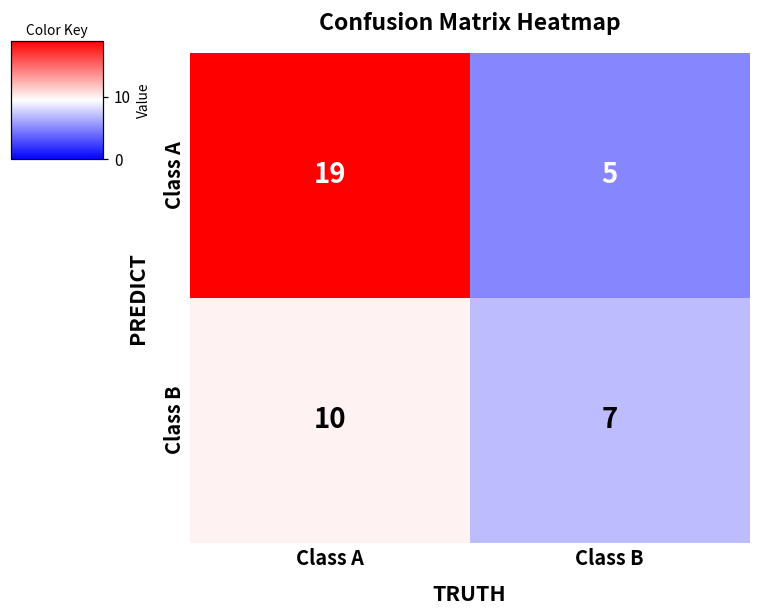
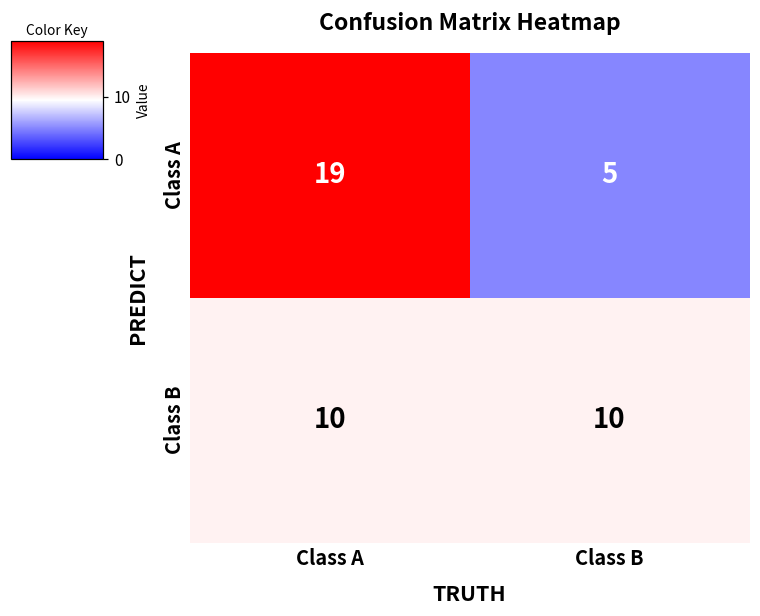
Class B, Class B: 7 -> 10
